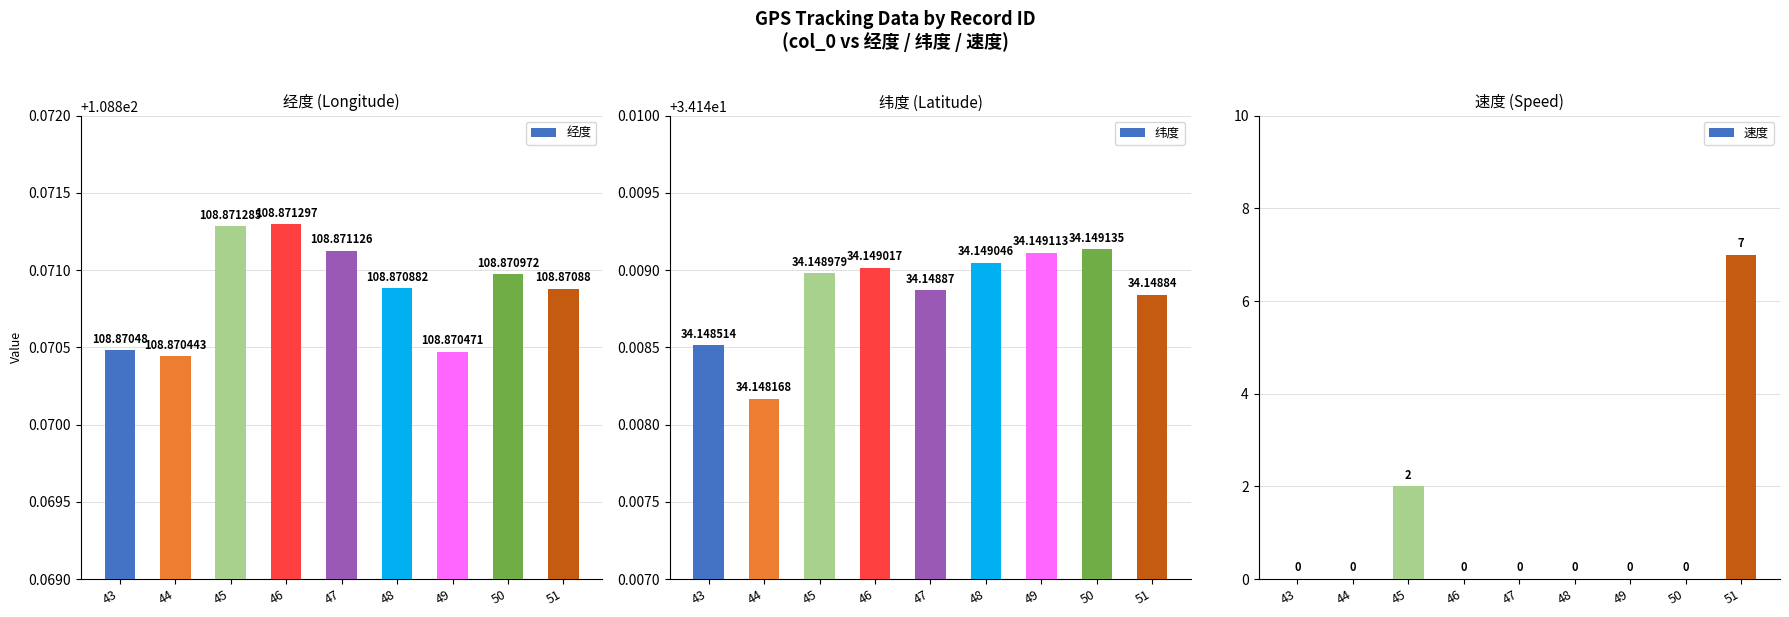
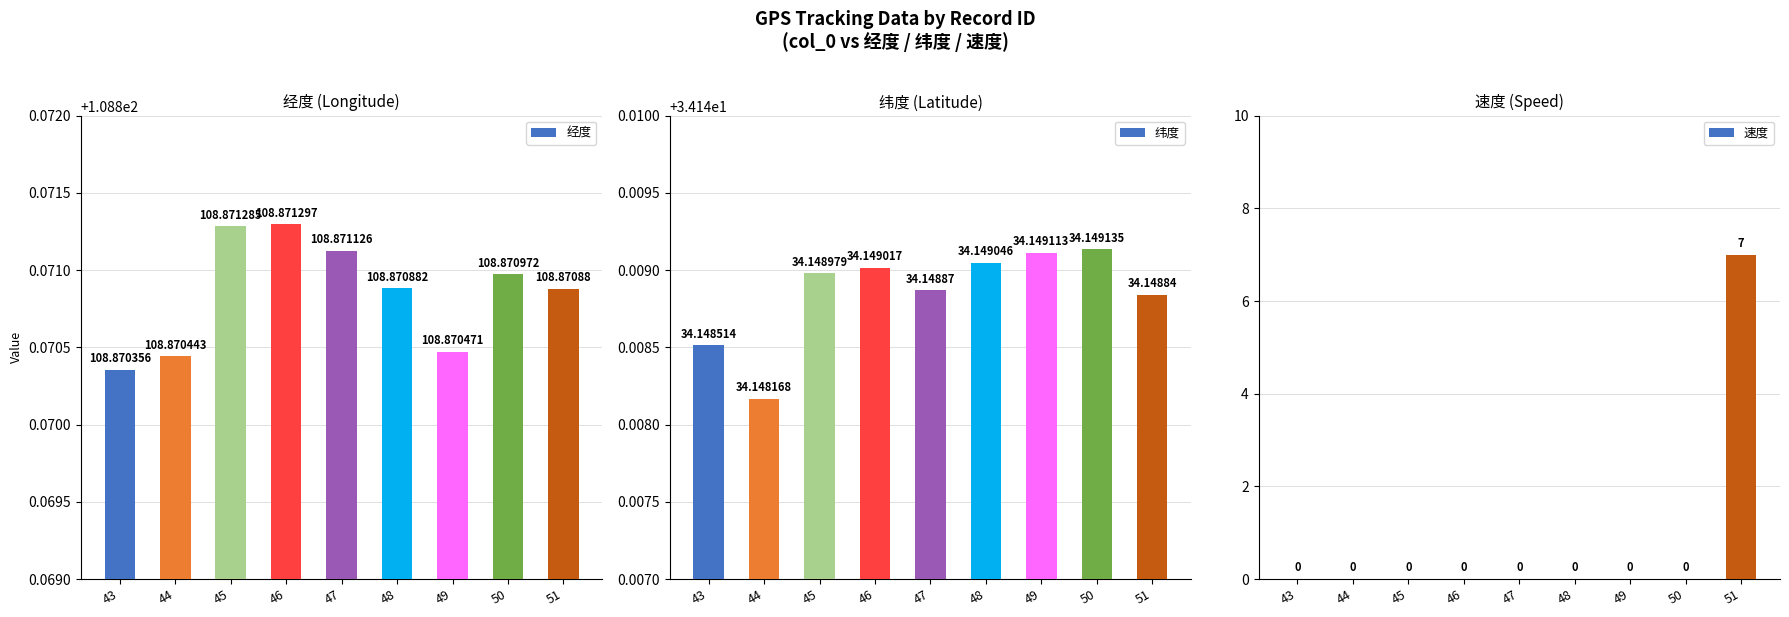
经度 (Longitude), 43: 108.87048 -> 108.870356
速度 (Speed), 45: 2 -> 0
